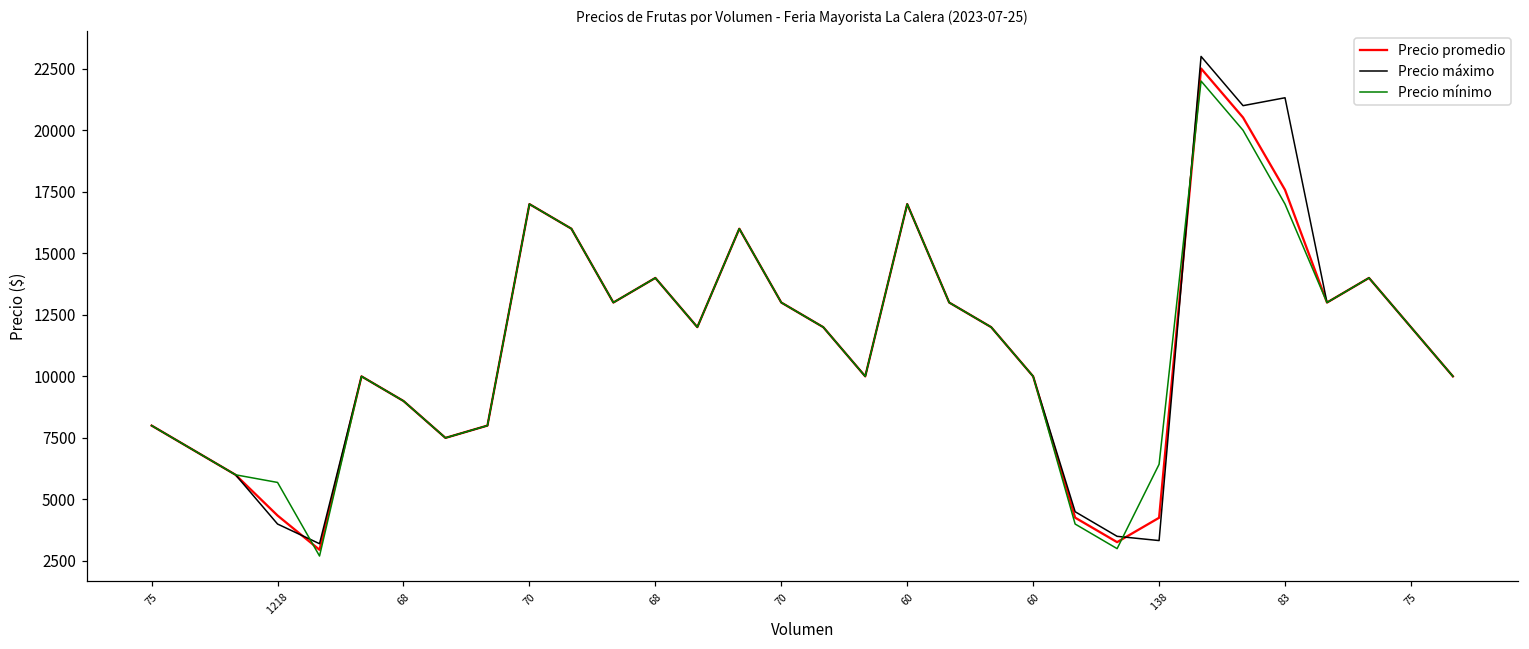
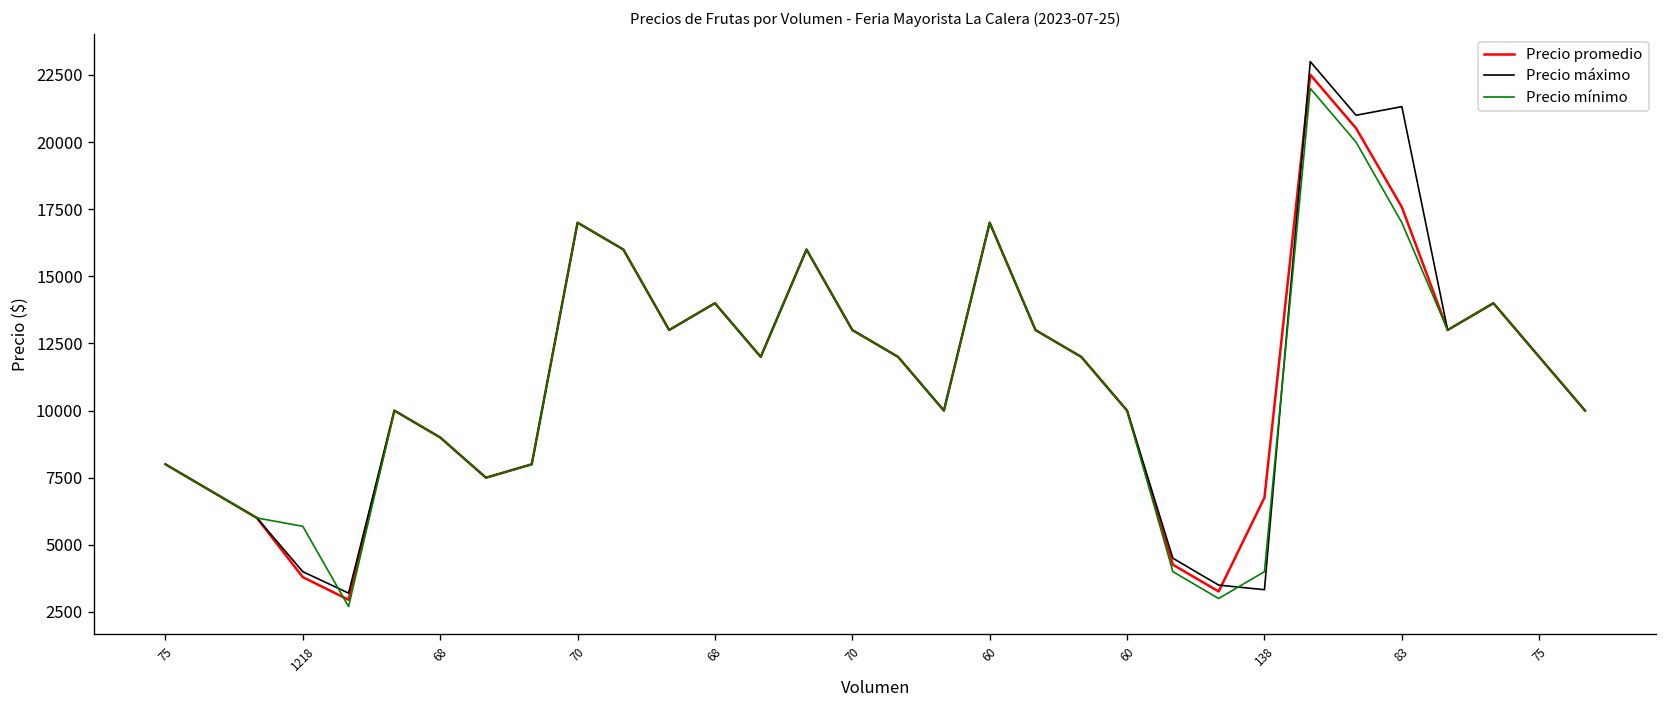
Precio promedio, 1218: 4300 -> 3800
Precio promedio, 138: 4300 -> 6800
Precio mínimo, 138: 6400 -> 4000
